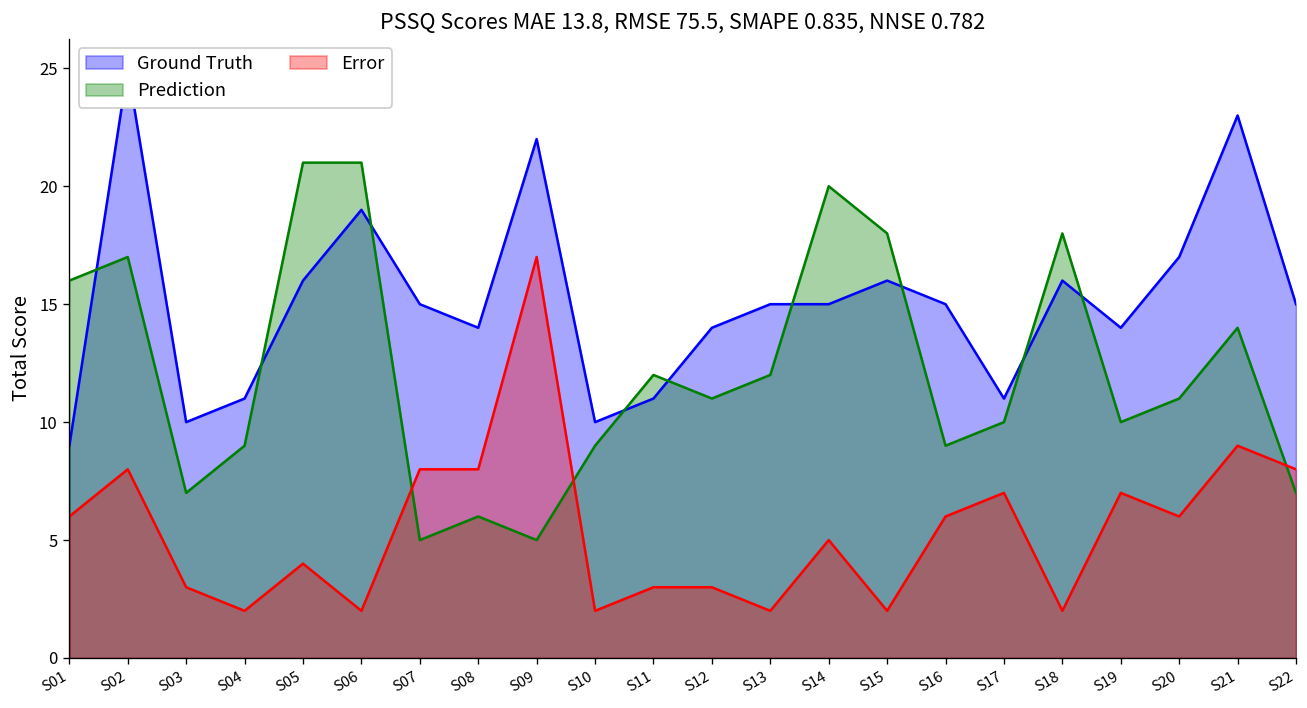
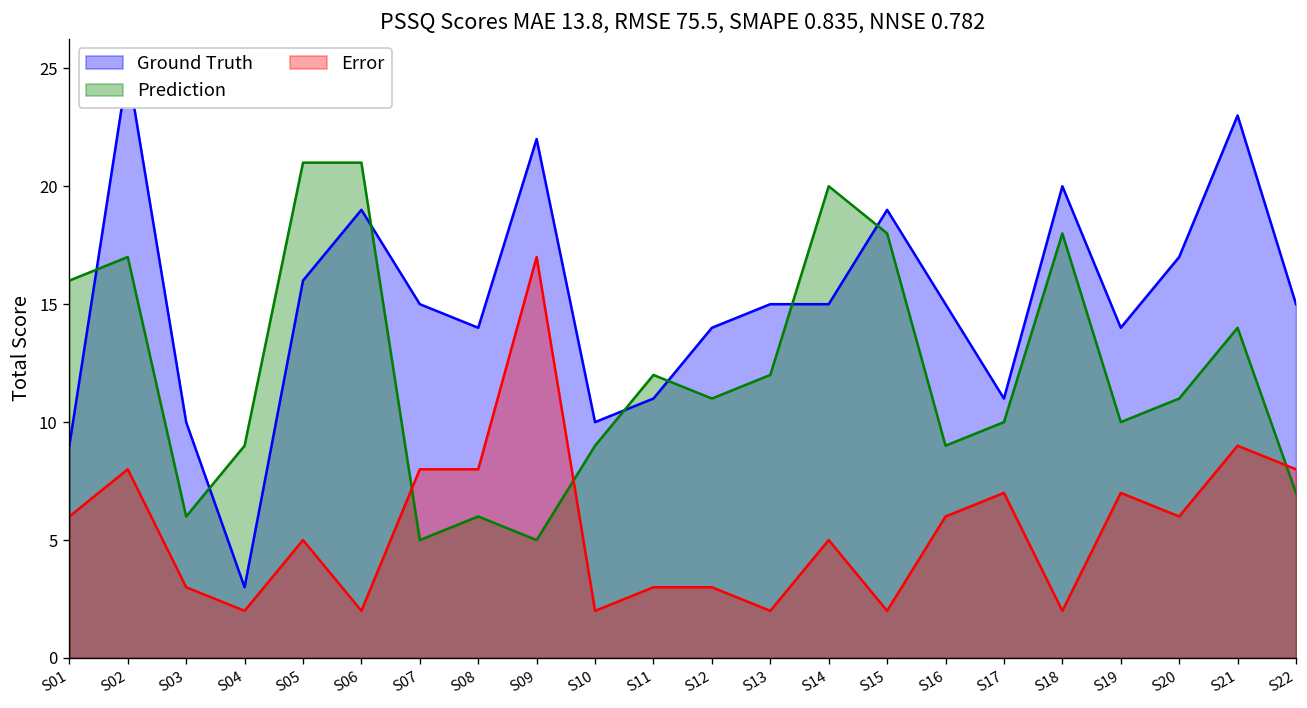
Prediction, S03: 7 -> 6
Ground Truth, S04: 11 -> 3
Error, S05: 4 -> 5
Ground Truth, S15: 16 -> 19
Ground Truth, S18: 16 -> 20
